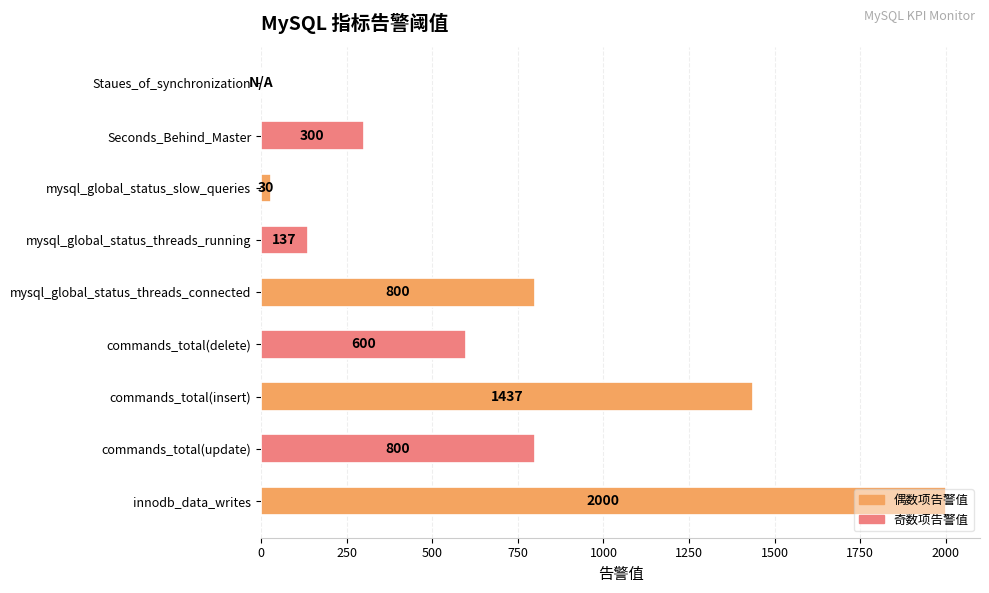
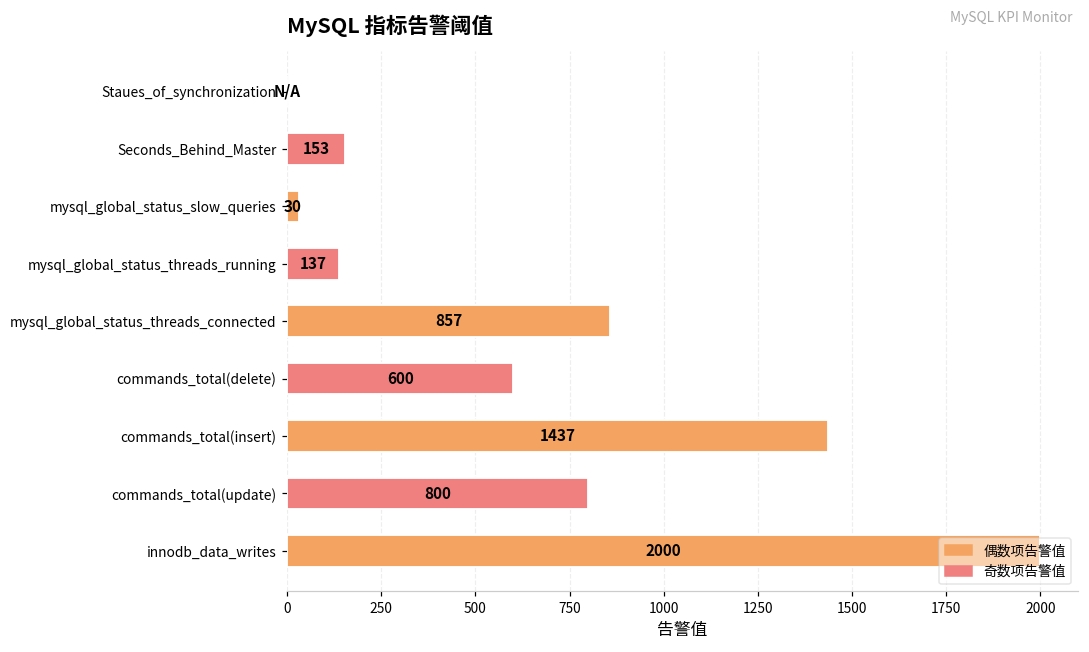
Seconds_Behind_Master: 300 -> 153
mysql_global_status_threads_connected: 800 -> 857
